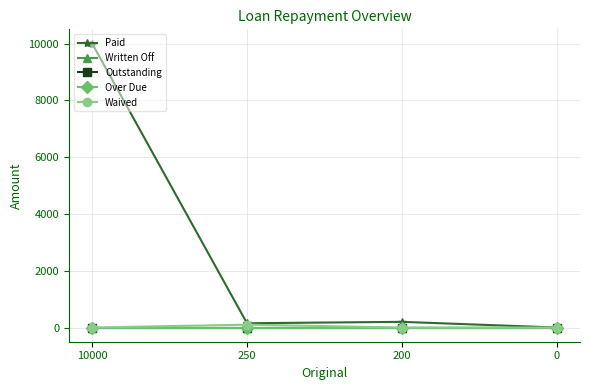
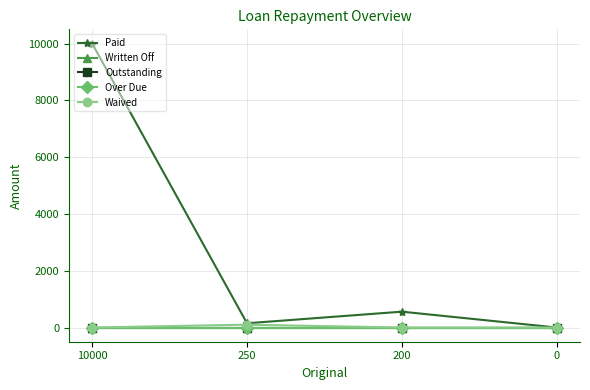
Paid, 200: 200 -> 600
